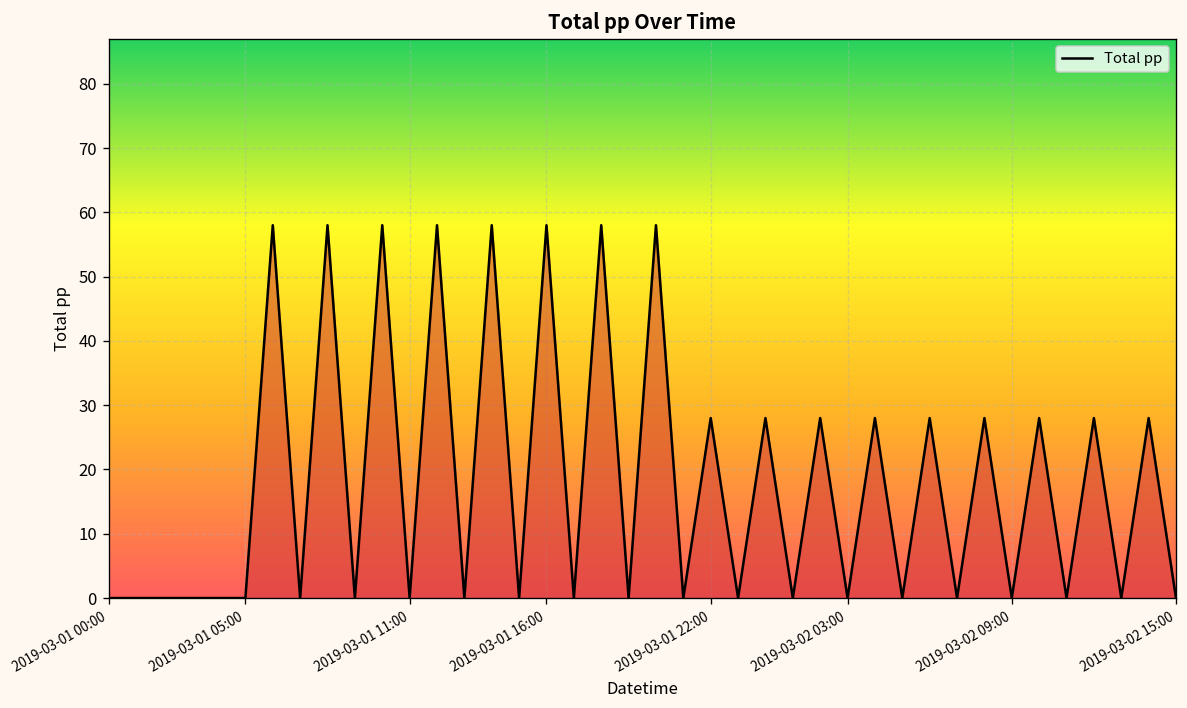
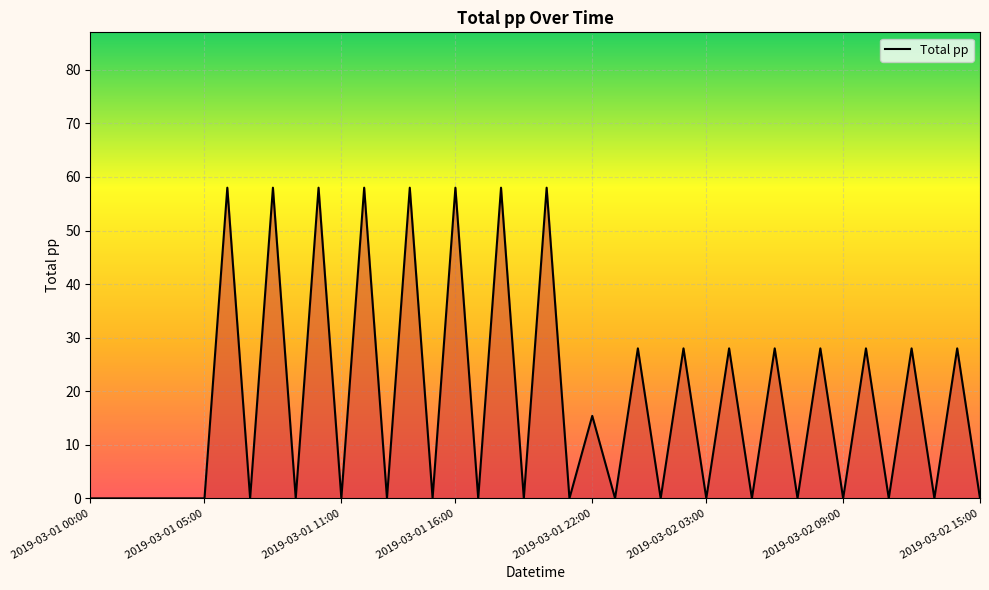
2019-03-01 22:00: 28 -> 15
